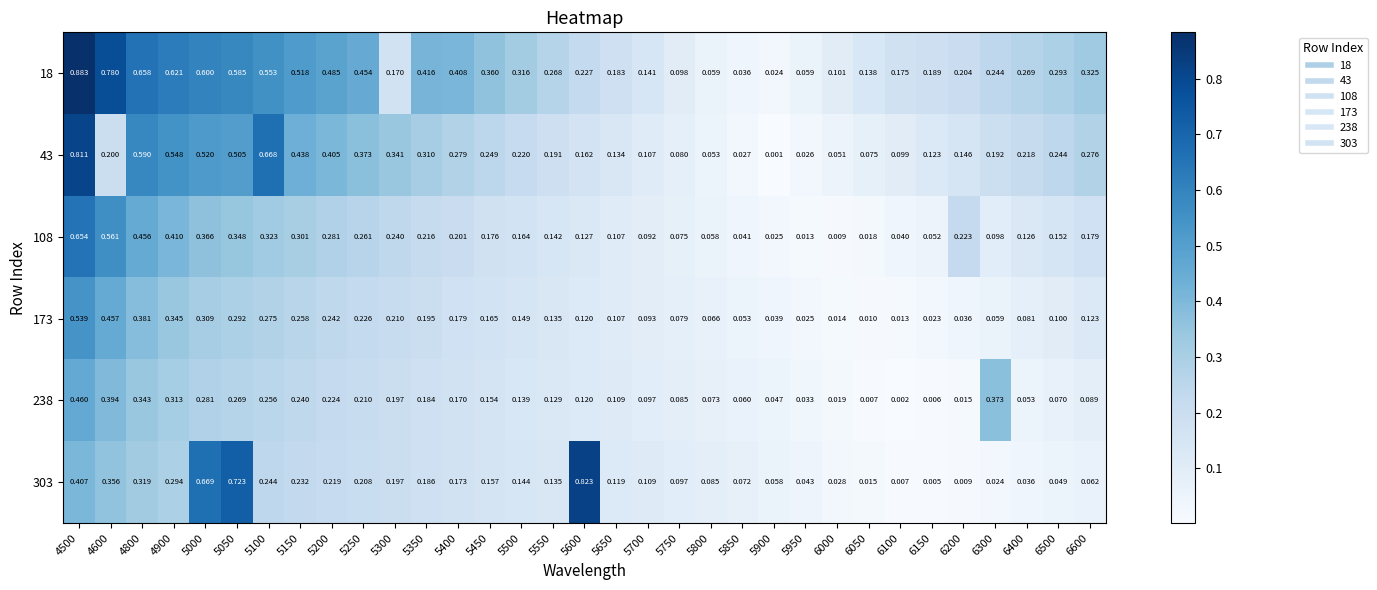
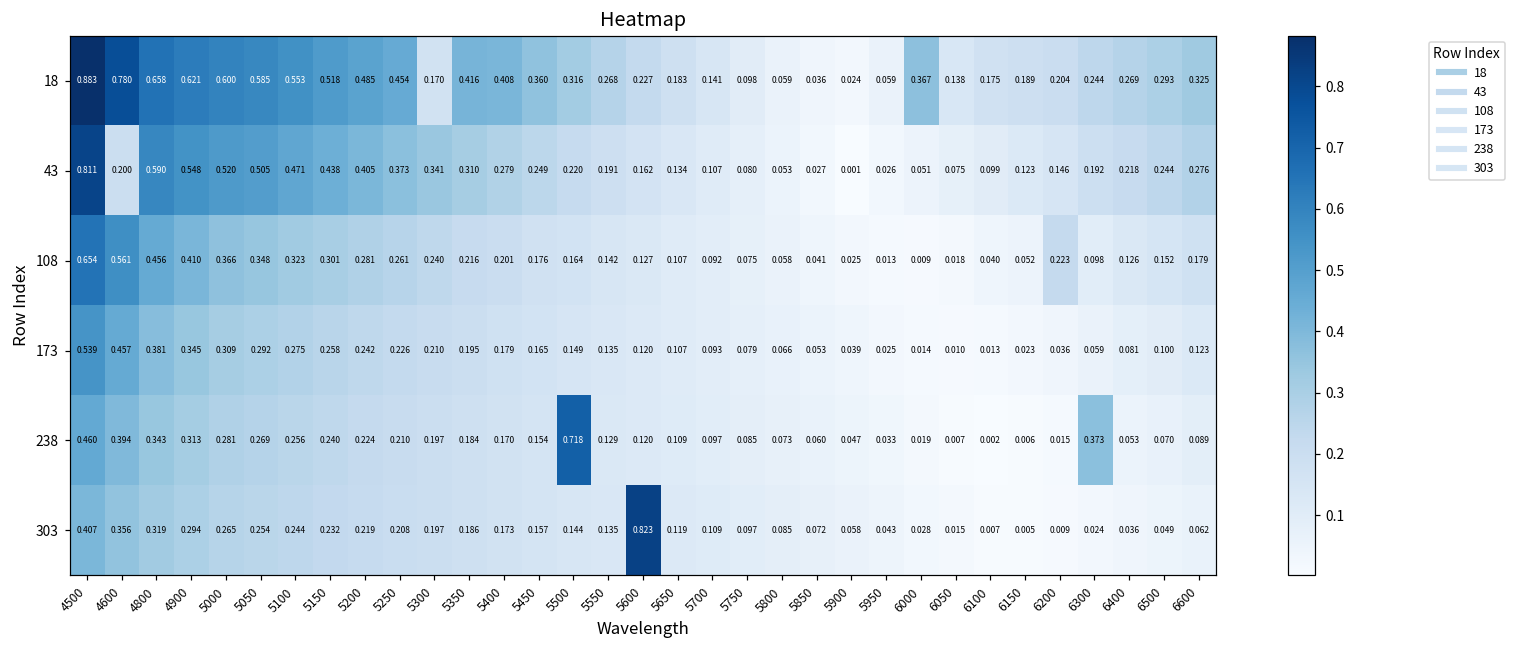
18, 6000: 0.101 -> 0.367
43, 5100: 0.668 -> 0.471
238, 5500: 0.139 -> 0.718
303, 5000: 0.669 -> 0.265
303, 5050: 0.723 -> 0.254
